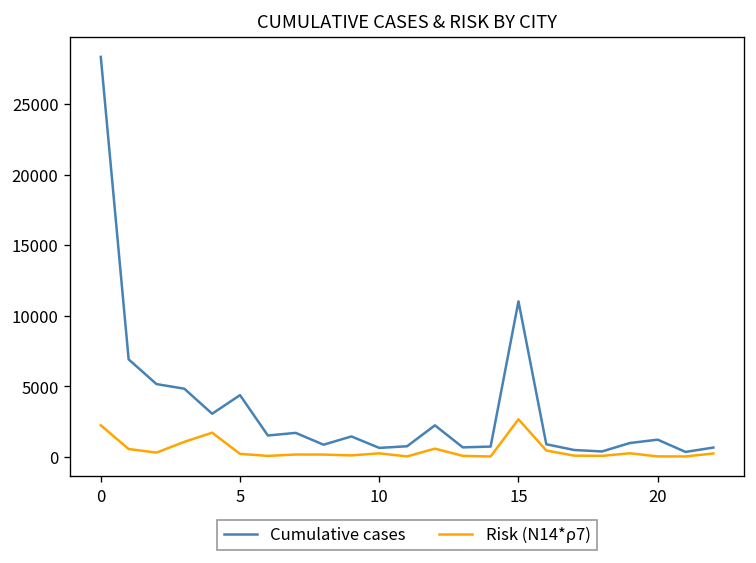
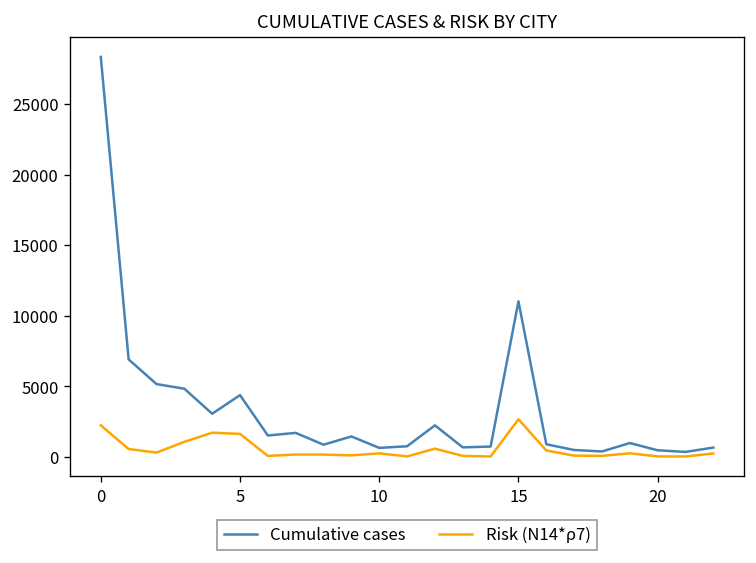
Risk (N14*ρ7), 5: 200 -> 1600
Cumulative cases, 20: 1200 -> 500
